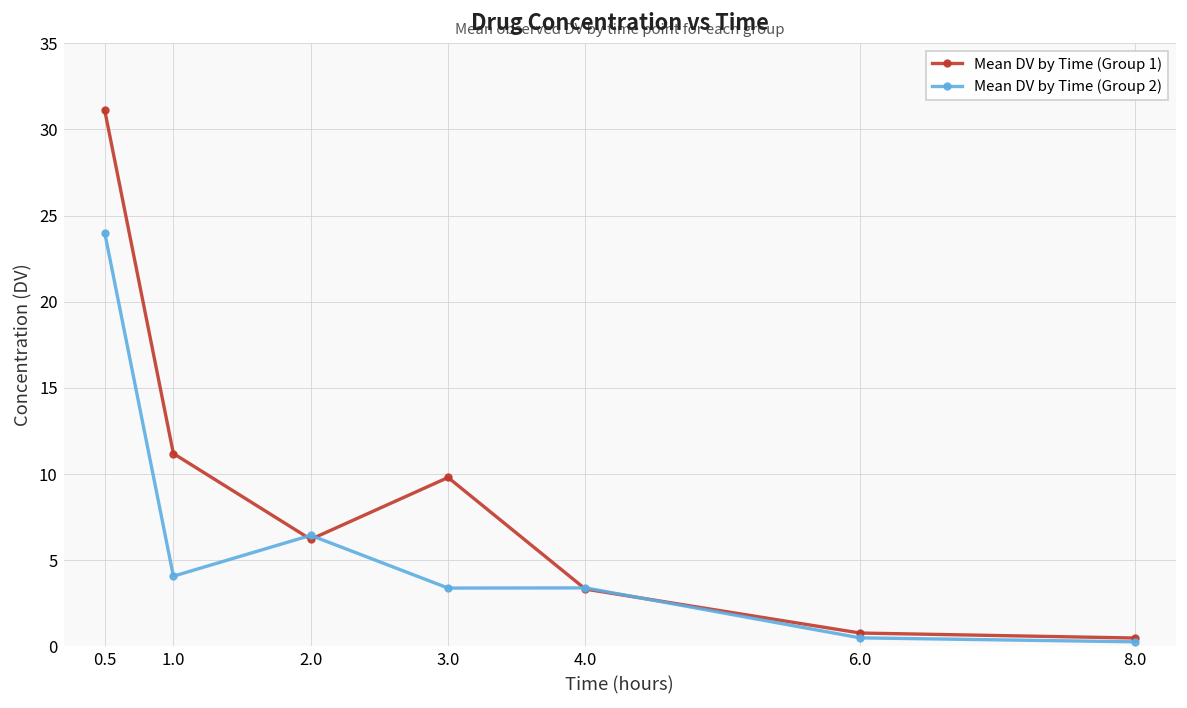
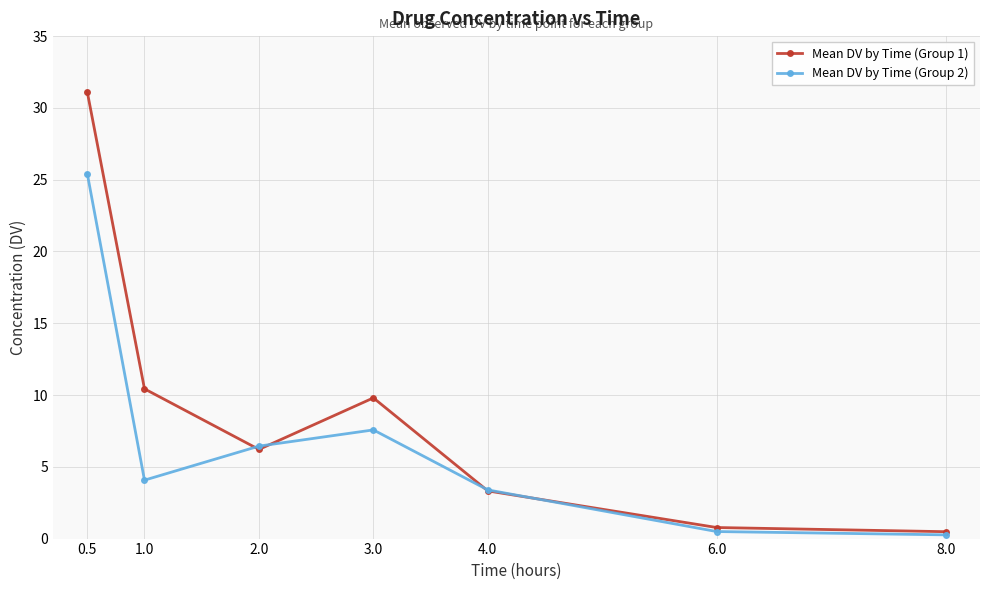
Mean DV by Time (Group 2), 0.5: 24.0 -> 25.4
Mean DV by Time (Group 1), 1.0: 11.2 -> 10.4
Mean DV by Time (Group 2), 3.0: 3.4 -> 7.6
